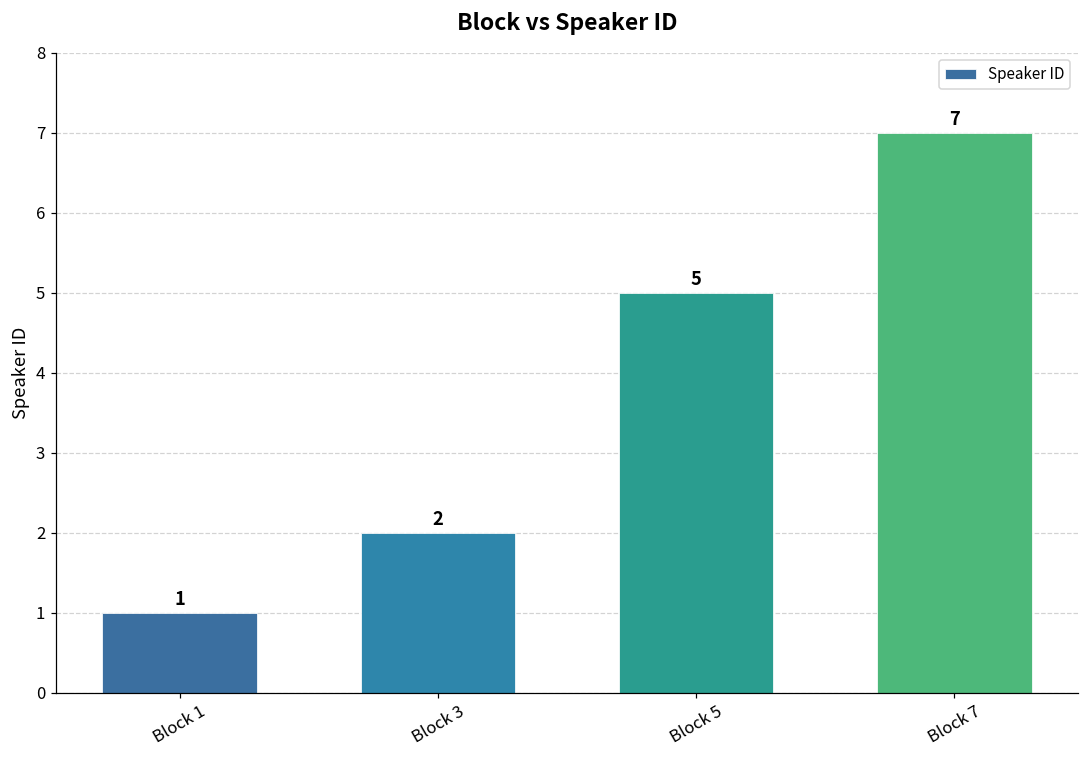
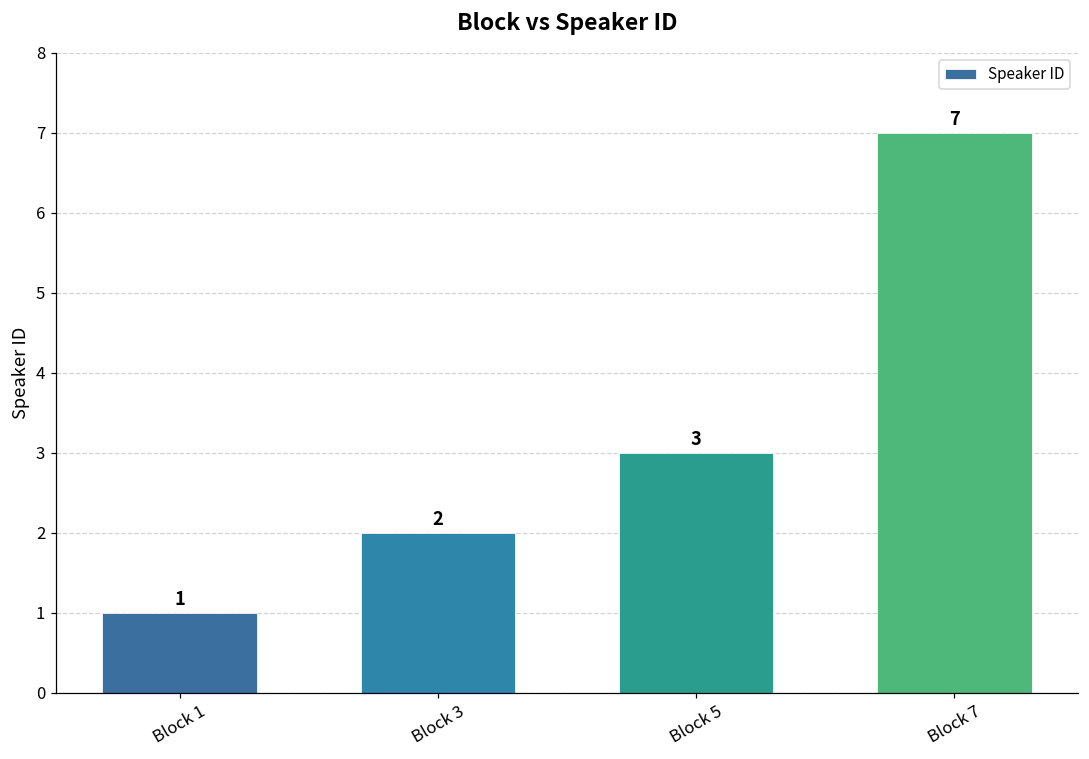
Block 5: 5 -> 3
